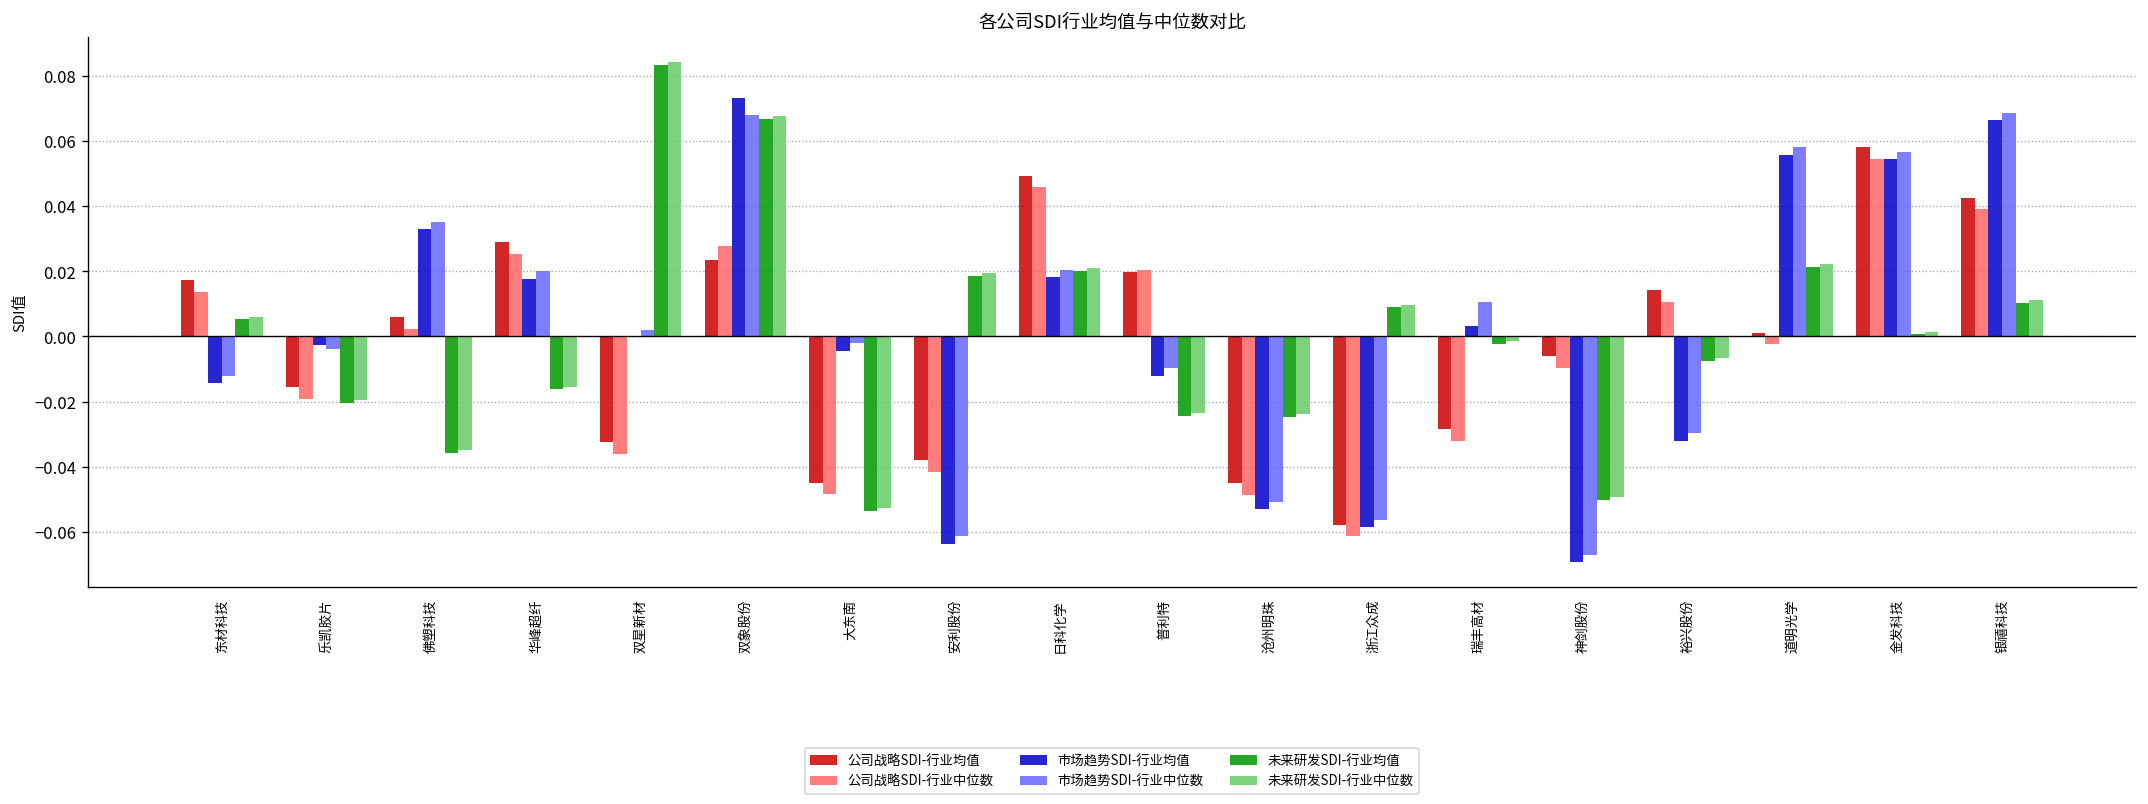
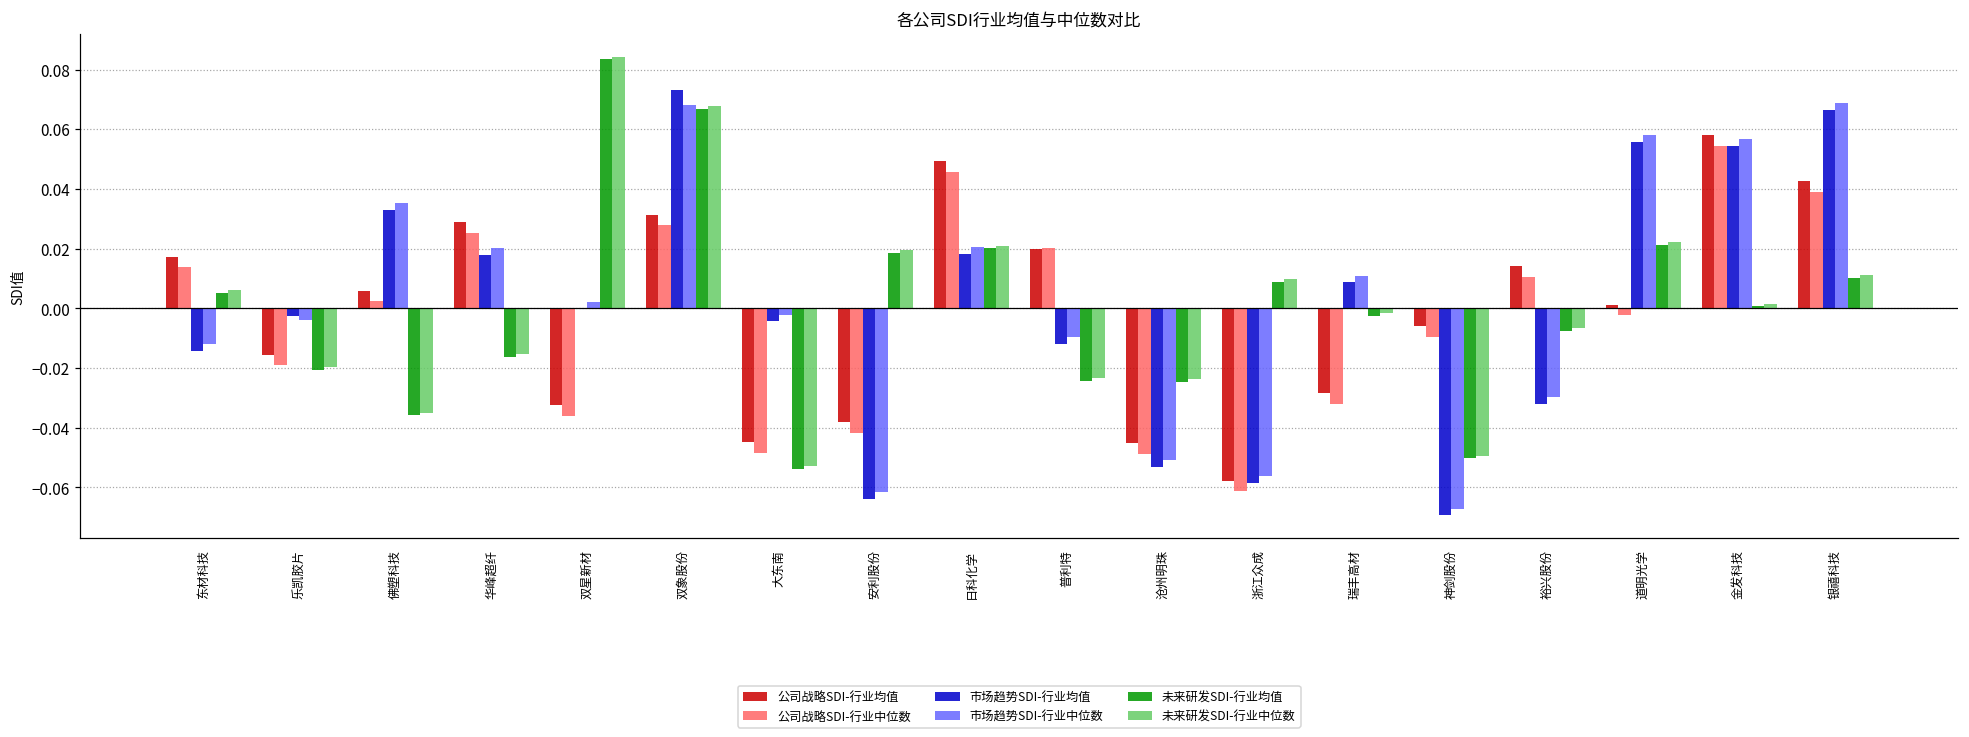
公司战略SDI-行业均值, 双象股份: 0.023 -> 0.031
市场趋势SDI-行业均值, 瑞丰高材: 0.003 -> 0.009
